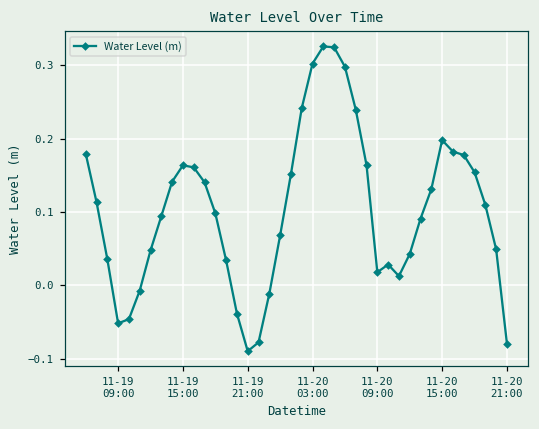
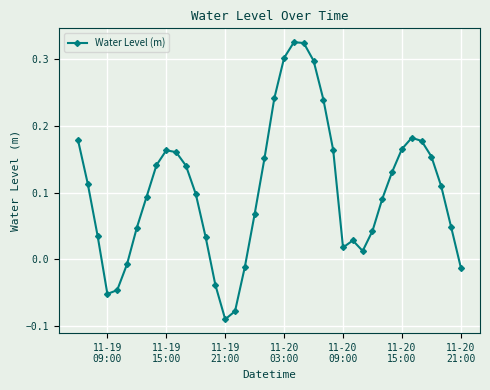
11-20 15:00: 0.20 -> 0.17
11-20 21:00: -0.08 -> -0.01
